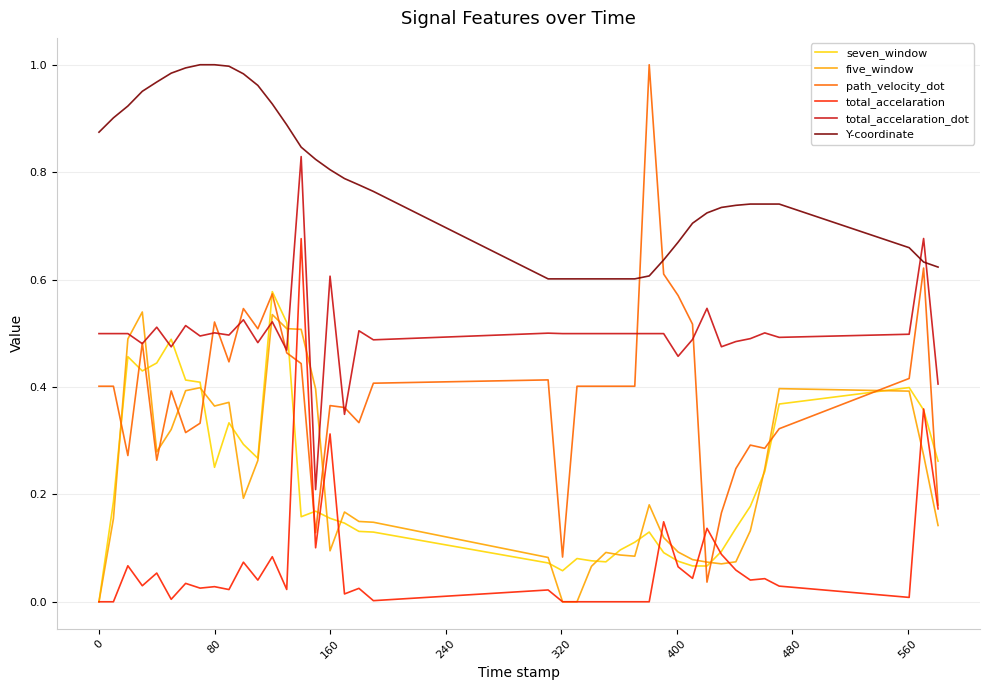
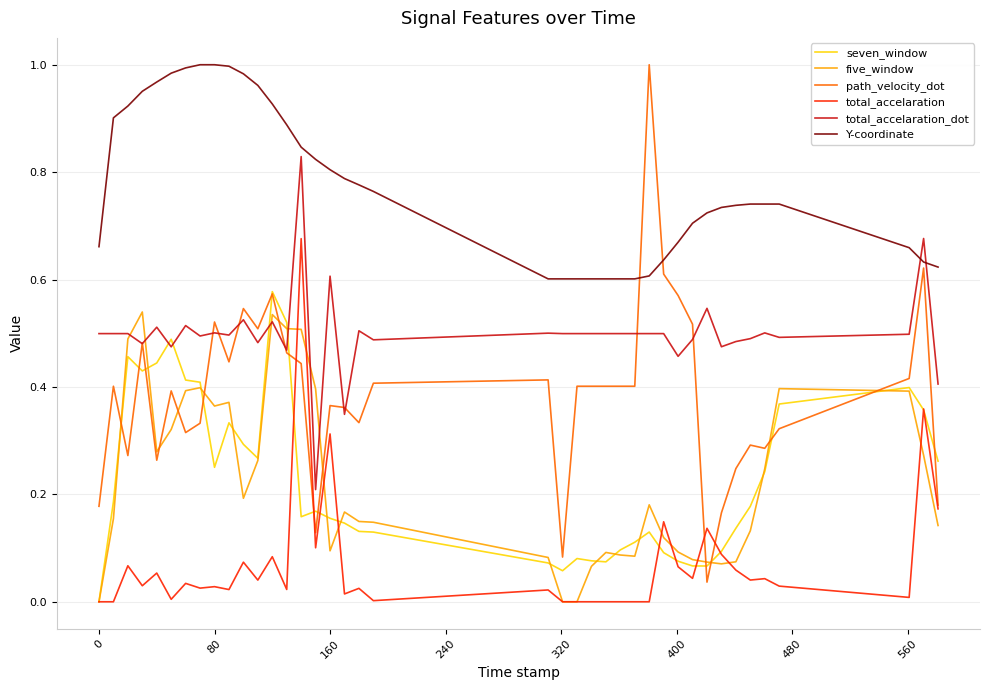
path_velocity_dot, 0: 0.40 -> 0.18
Y-coordinate, 0: 0.87 -> 0.66
